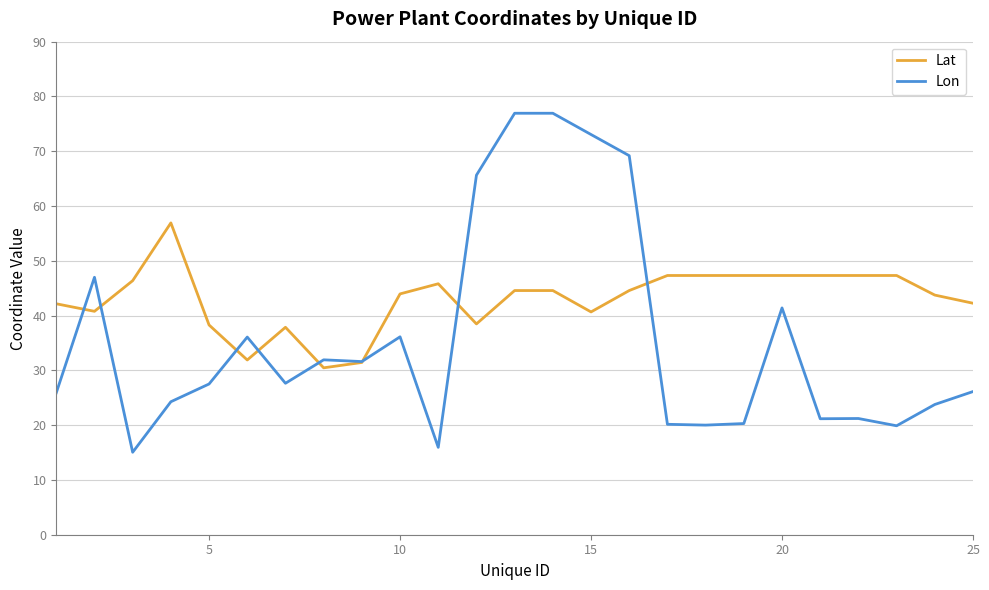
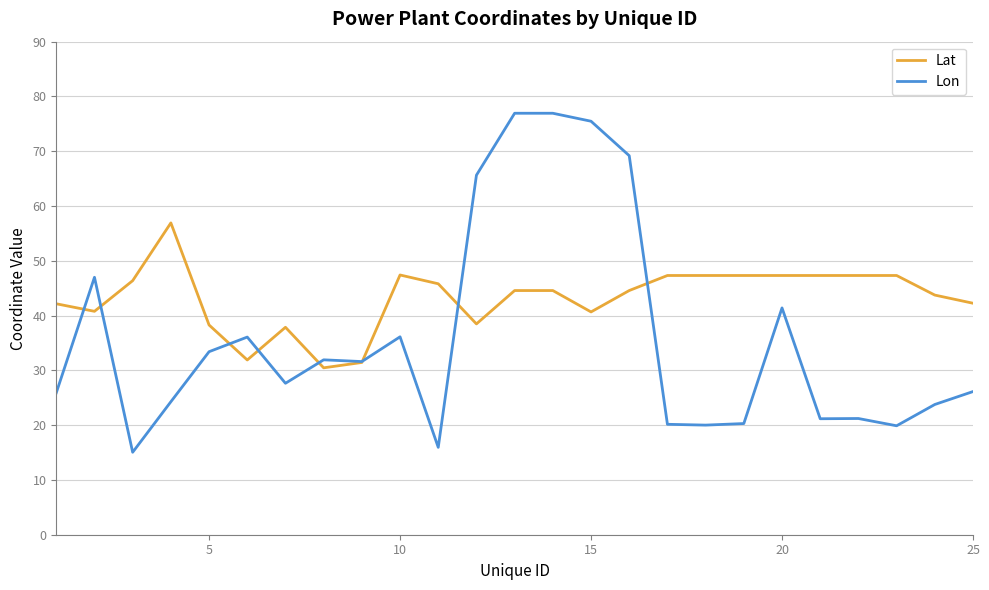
Lon, 5: 28 -> 33
Lat, 10: 44 -> 47
Lon, 15: 73 -> 75
